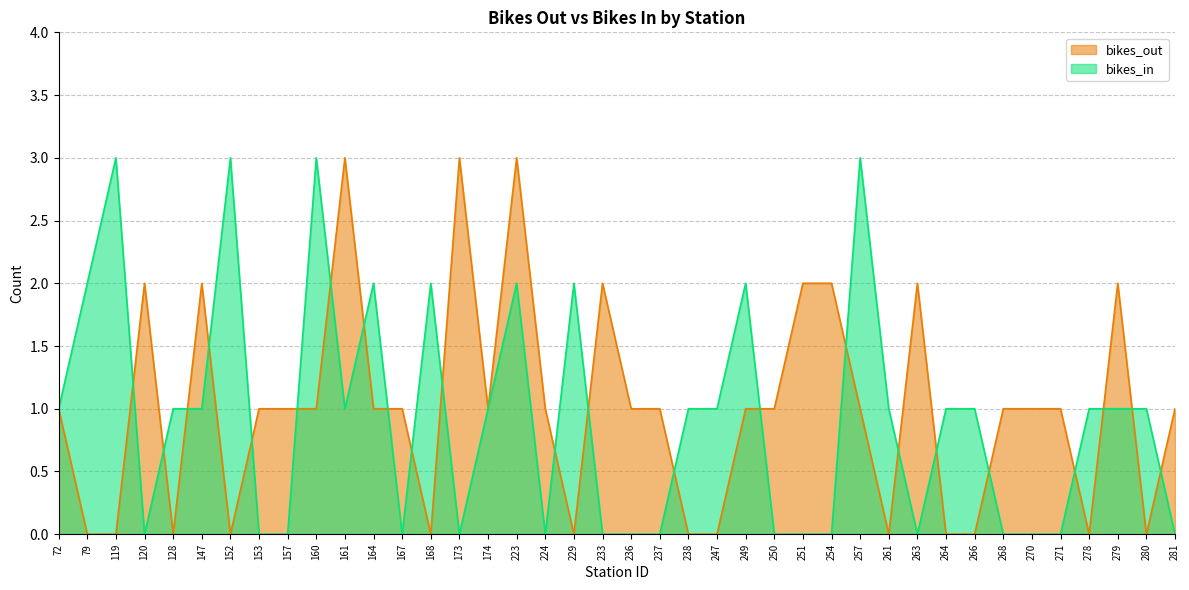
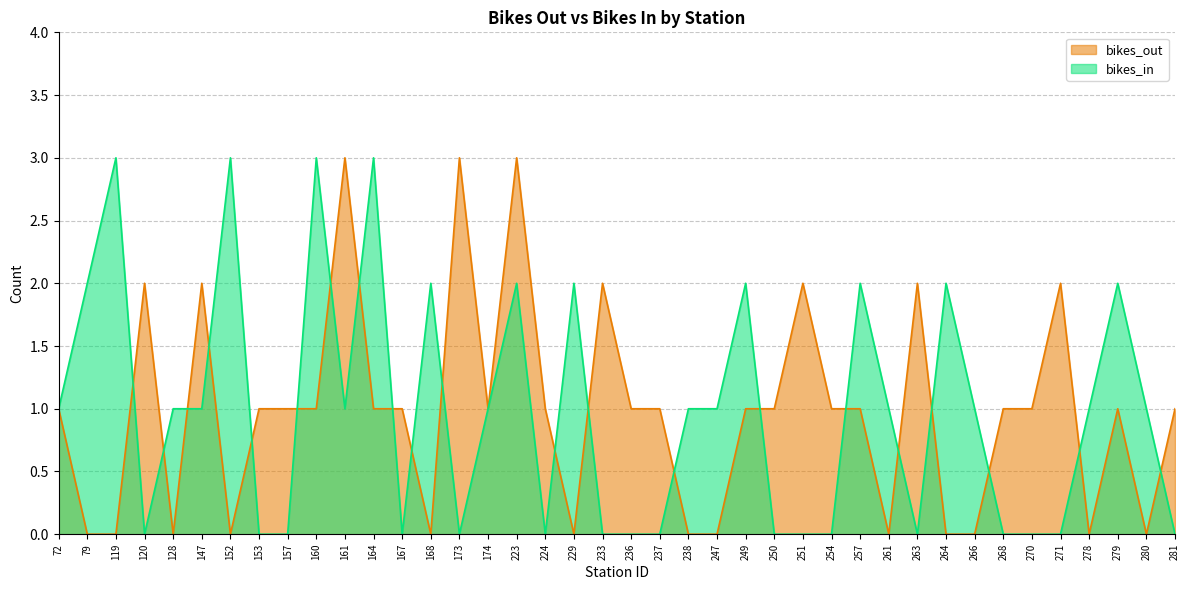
bikes_in, 164: 2 -> 3
bikes_out, 254: 2 -> 1
bikes_in, 257: 3 -> 2
bikes_in, 264: 1 -> 2
bikes_out, 271: 1 -> 2
bikes_out, 279: 2 -> 1
bikes_in, 279: 1 -> 2
